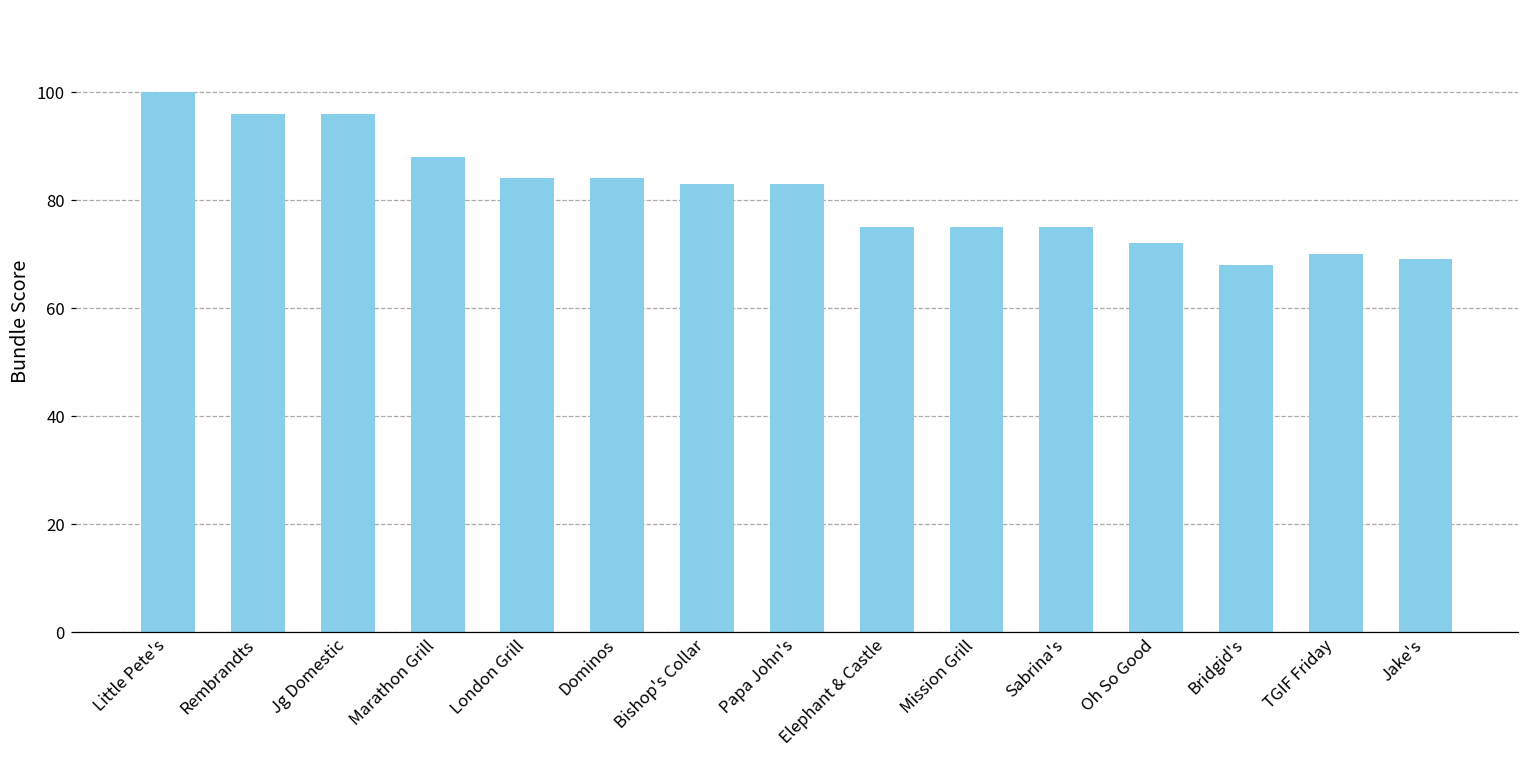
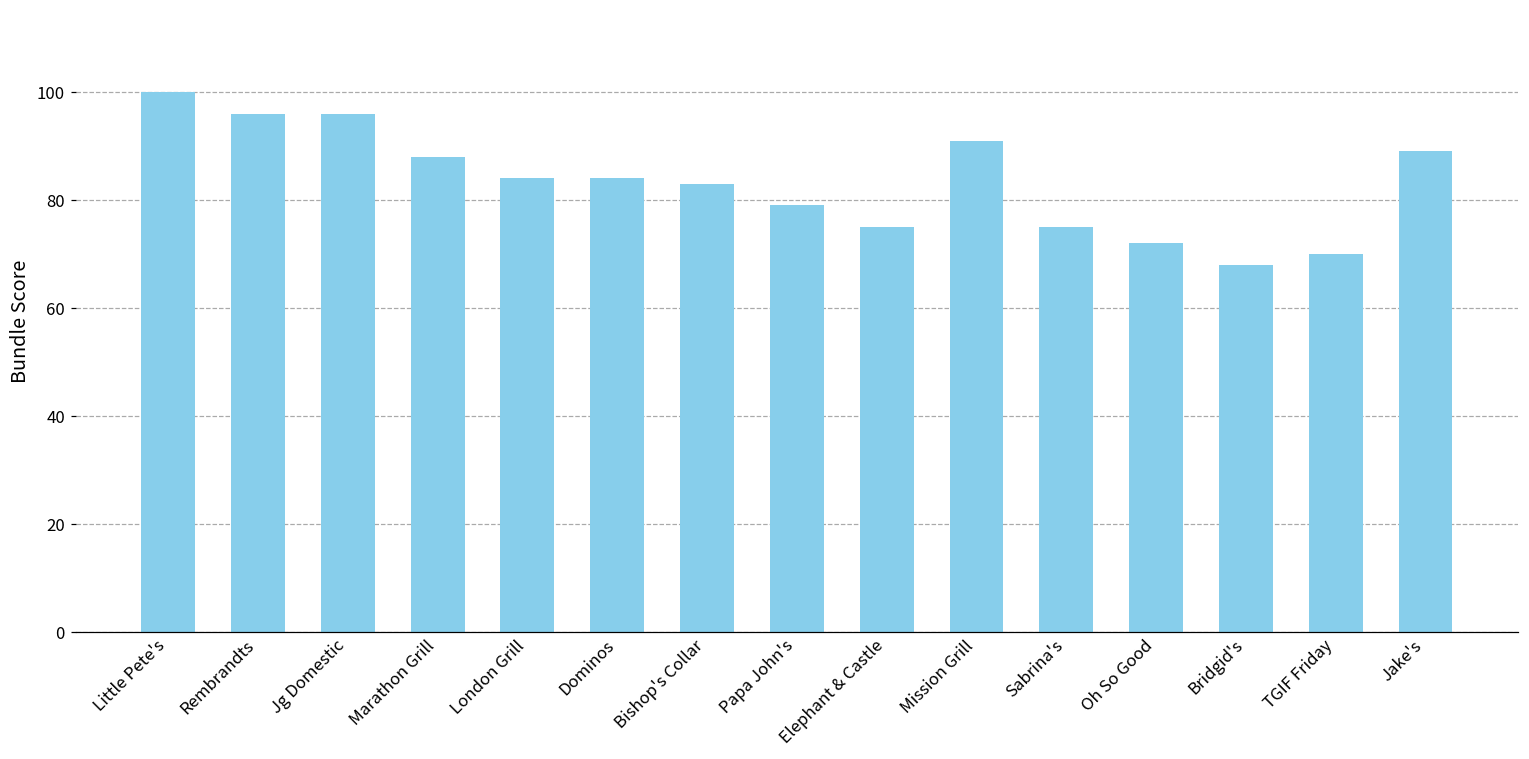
Papa John's: 83 -> 79
Mission Grill: 75 -> 91
Jake's: 69 -> 89
